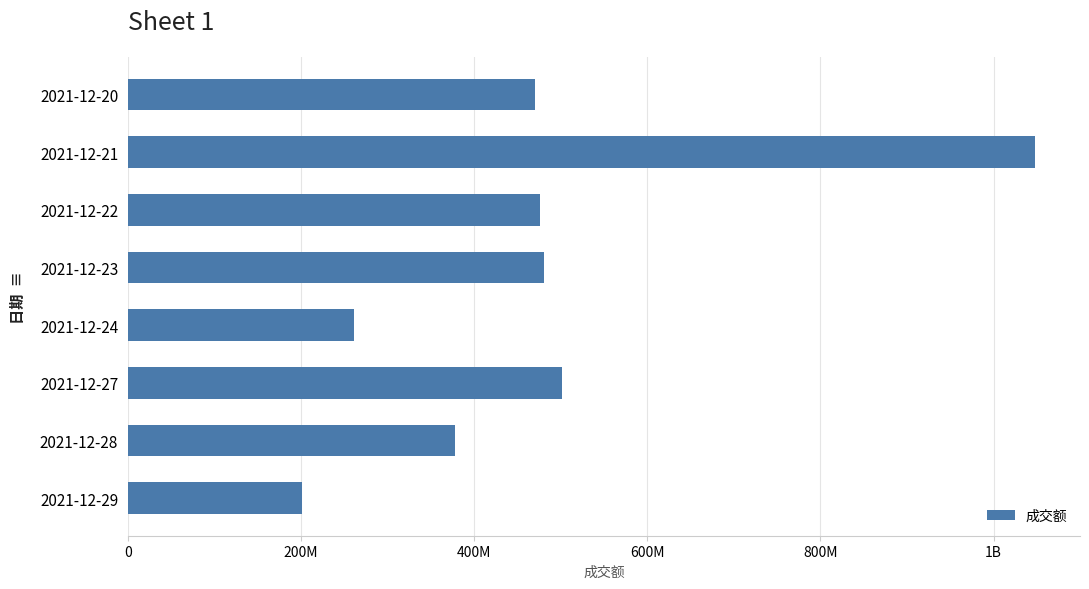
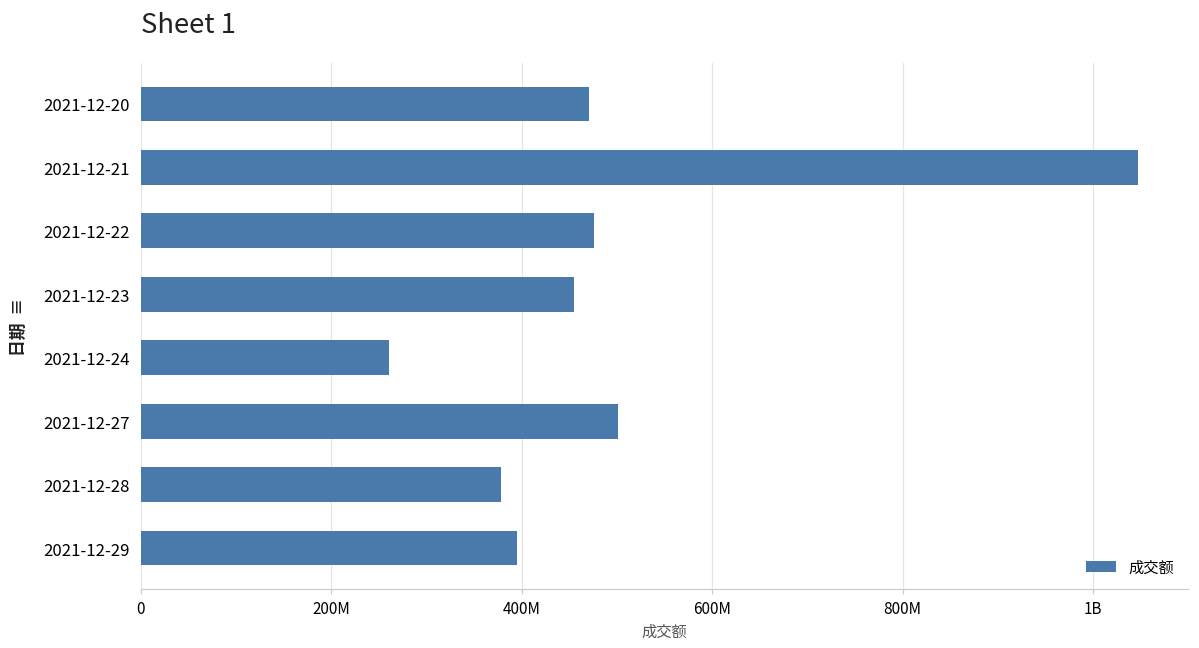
2021-12-23: 480000000 -> 460000000
2021-12-29: 200000000 -> 400000000
